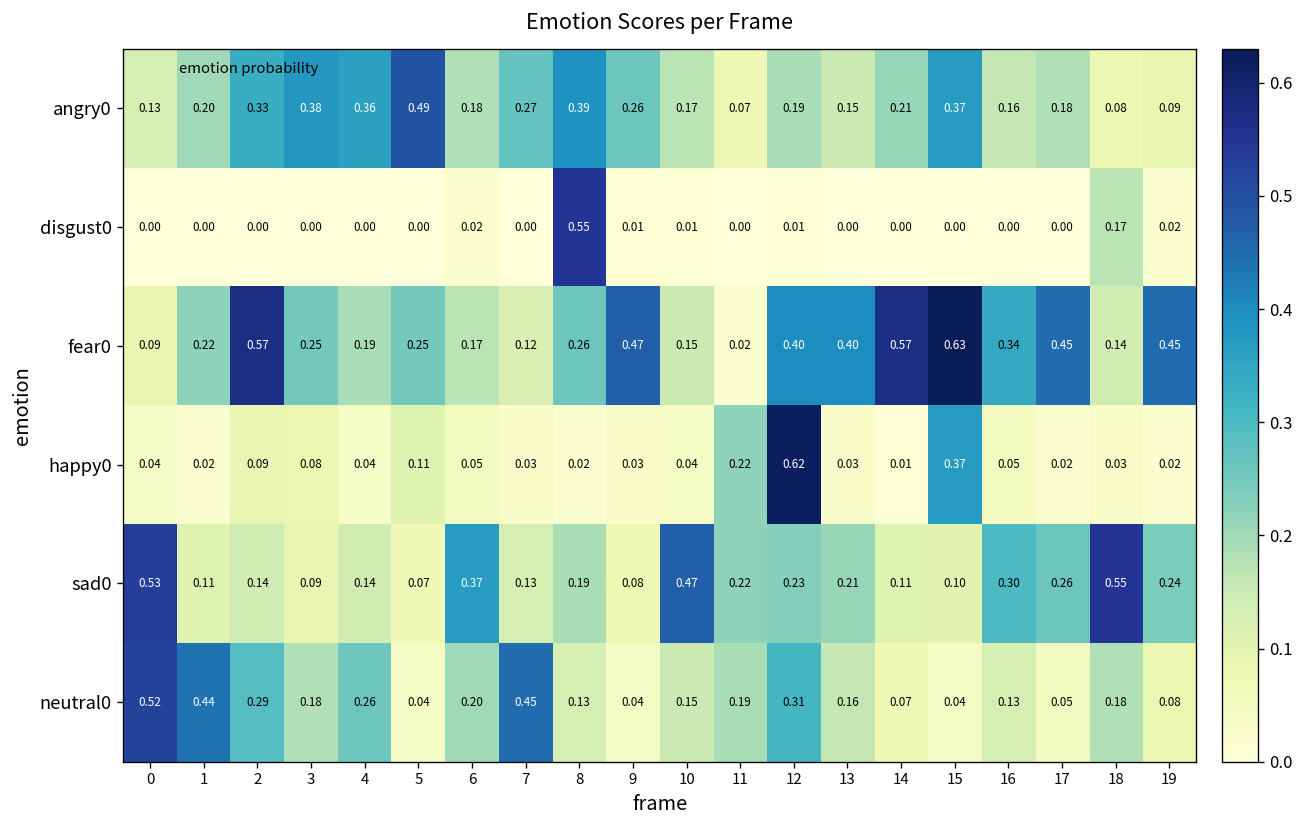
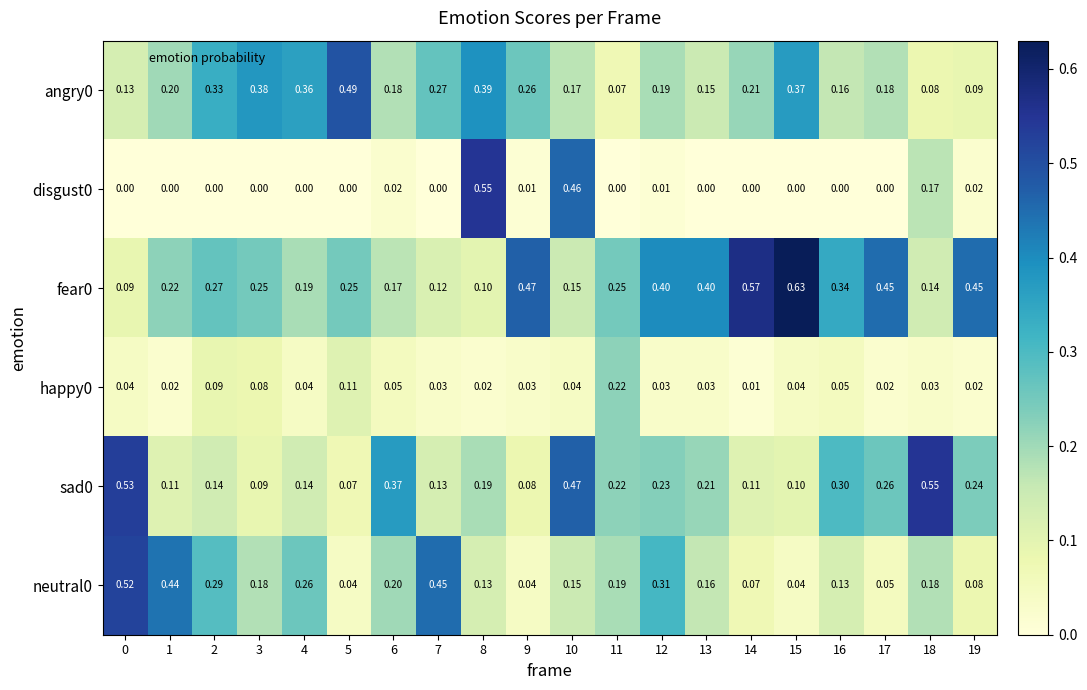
disgust0, 10: 0.01 -> 0.46
fear0, 2: 0.57 -> 0.27
fear0, 8: 0.26 -> 0.10
fear0, 11: 0.02 -> 0.25
happy0, 12: 0.62 -> 0.03
happy0, 15: 0.37 -> 0.04
